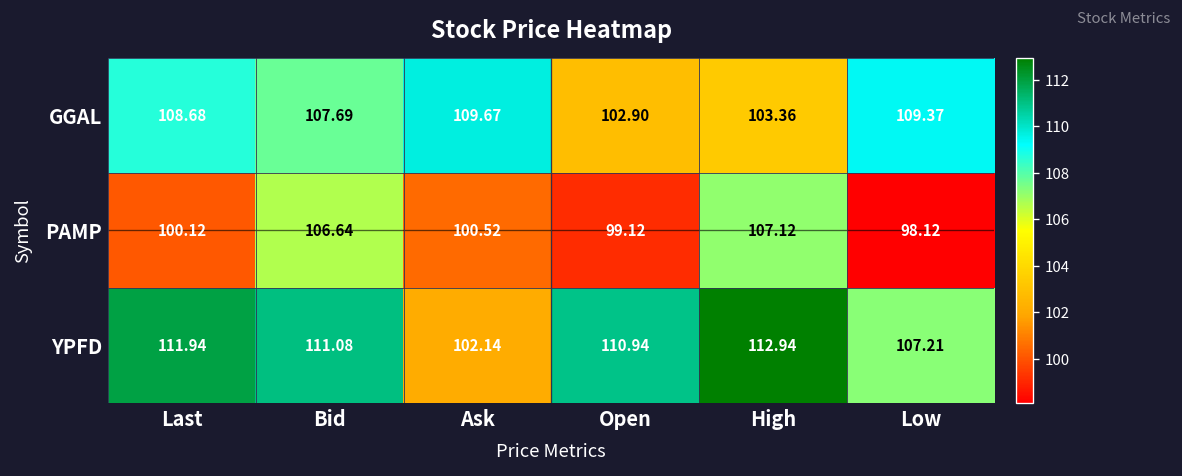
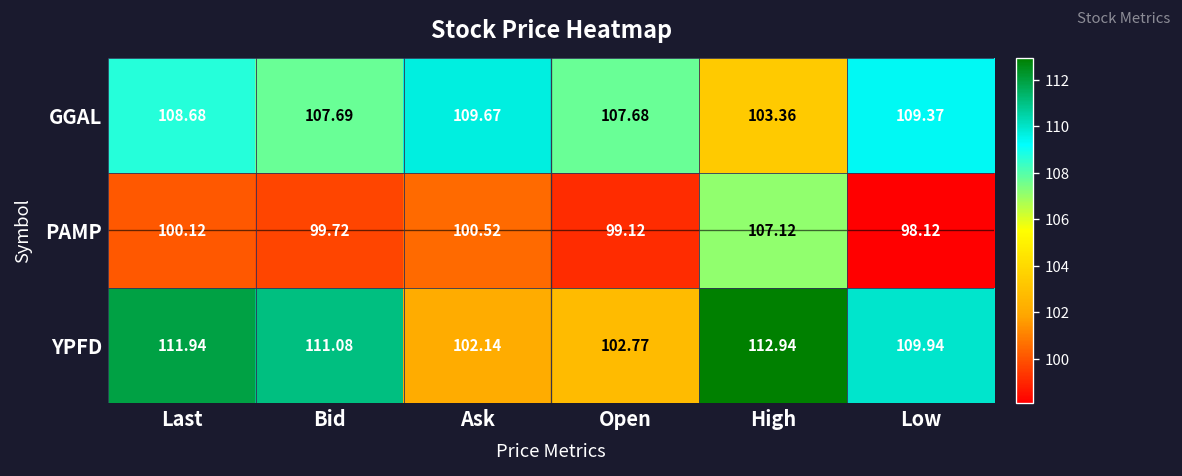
GGAL, Open: 102.90 -> 107.68
PAMP, Bid: 106.64 -> 99.72
YPFD, Open: 110.94 -> 102.77
YPFD, Low: 107.21 -> 109.94
